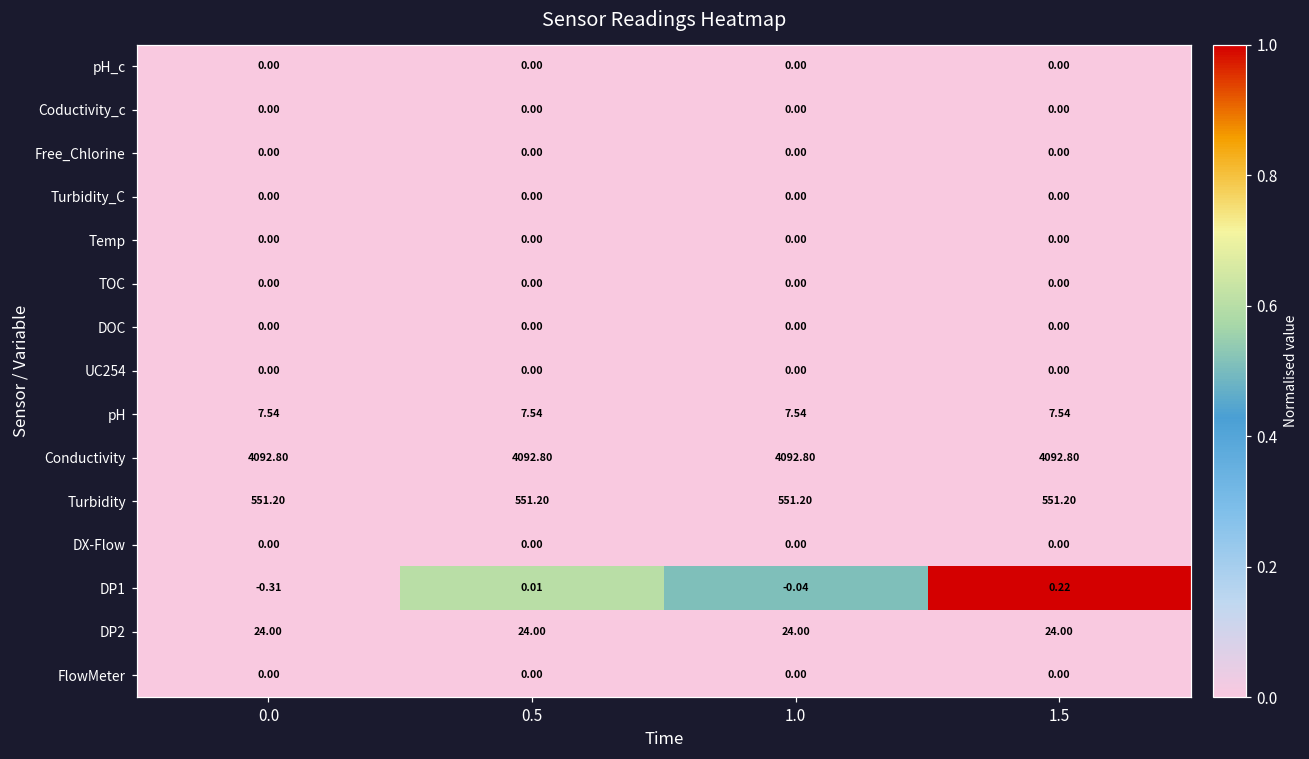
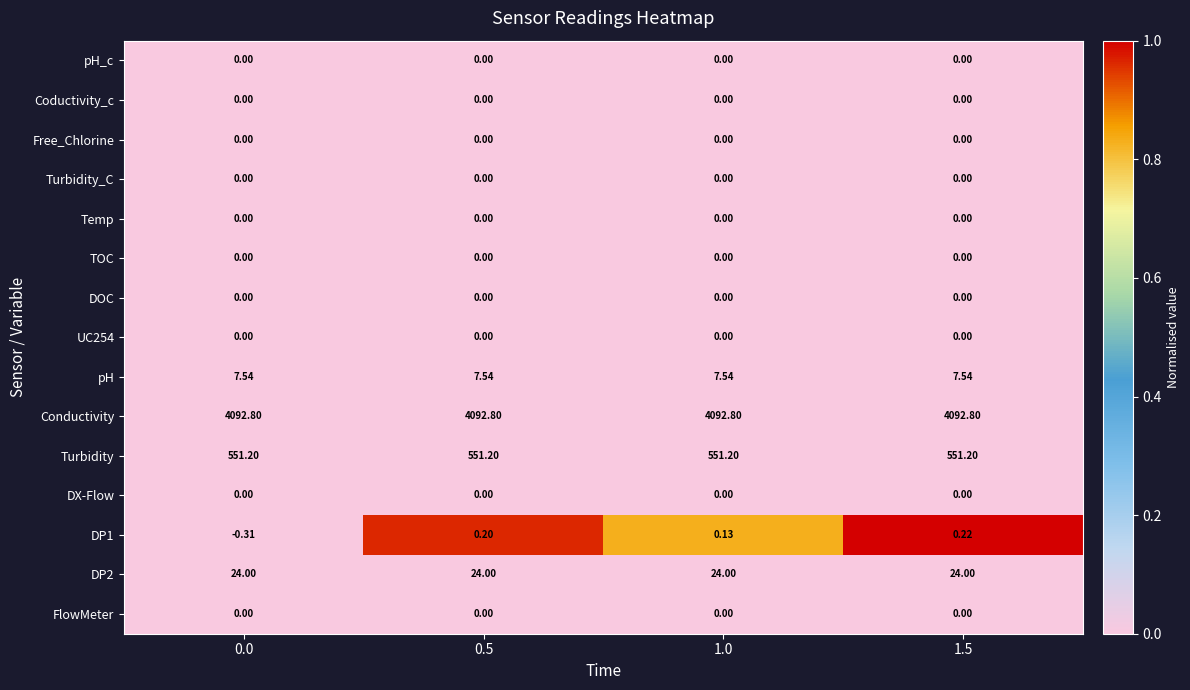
DP1, 0.5: 0.01 -> 0.20
DP1, 1.0: -0.04 -> 0.13
